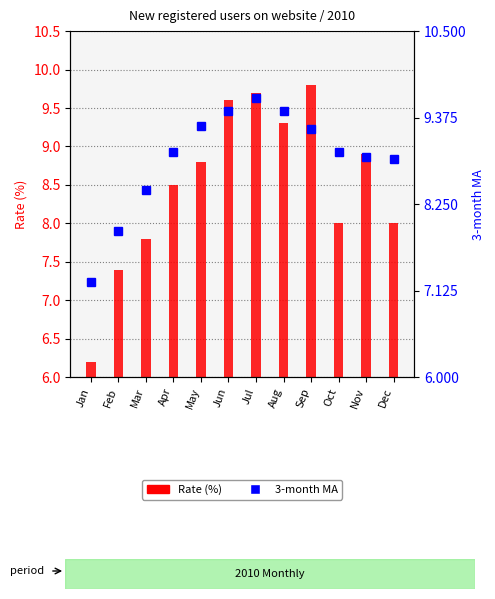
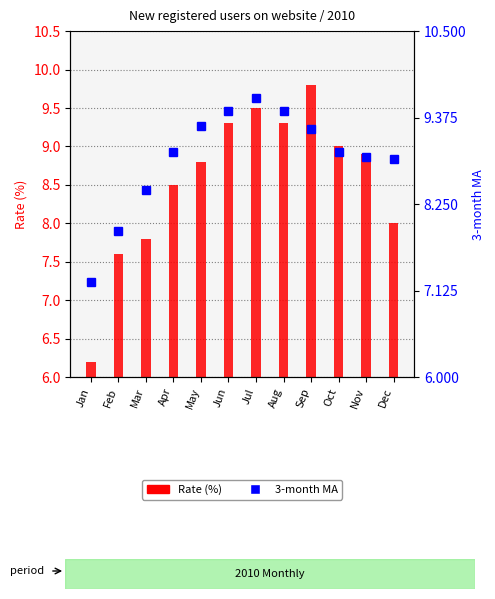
Rate (%), Feb: 7.4 -> 7.6
Rate (%), Jun: 9.6 -> 9.3
Rate (%), Jul: 9.7 -> 9.5
Rate (%), Oct: 8 -> 9
